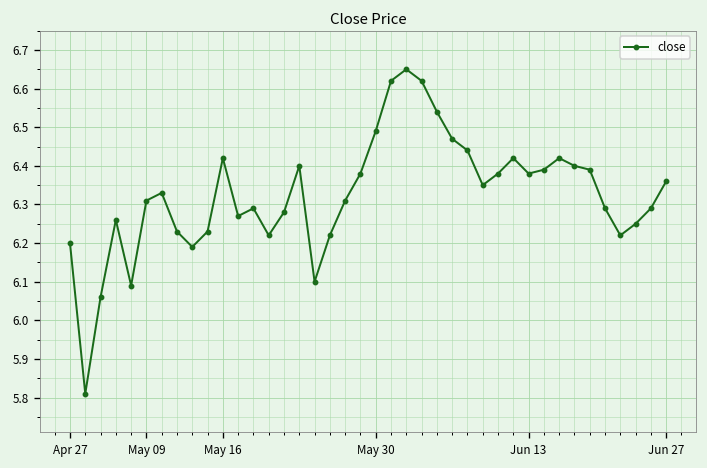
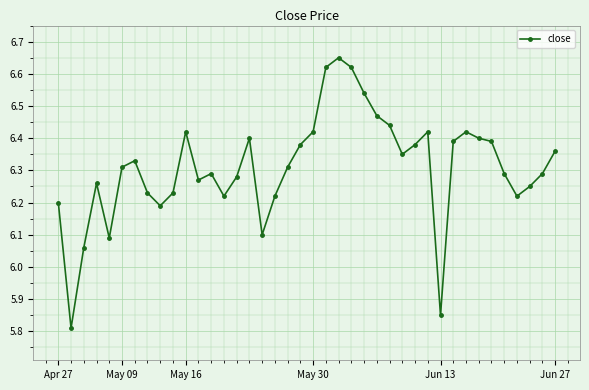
May 30: 6.49 -> 6.42
Jun 13: 6.38 -> 5.85
